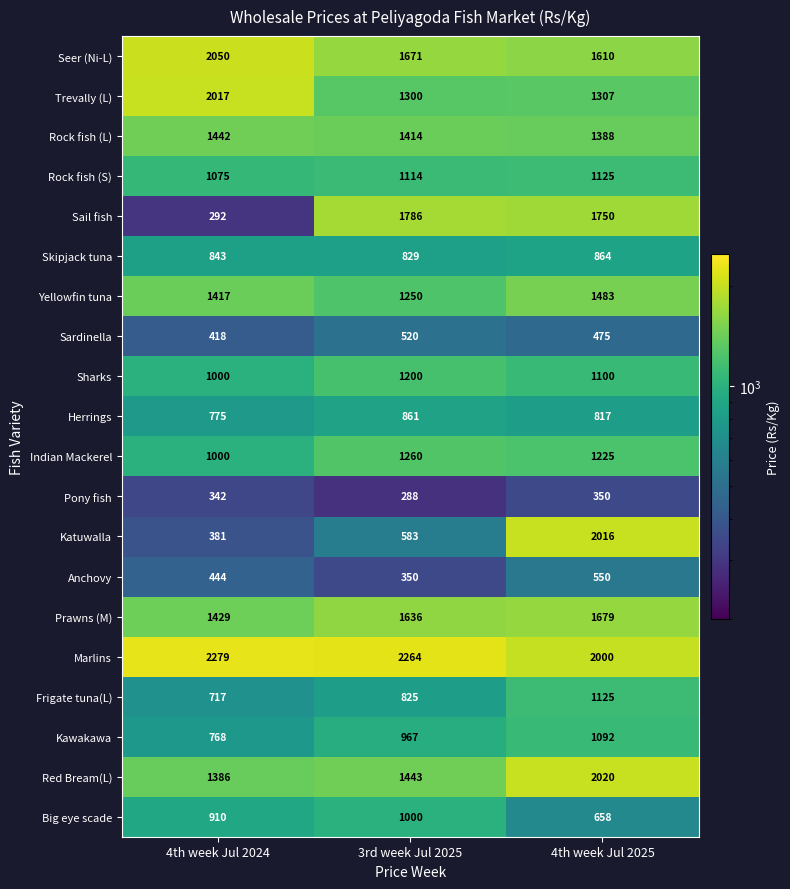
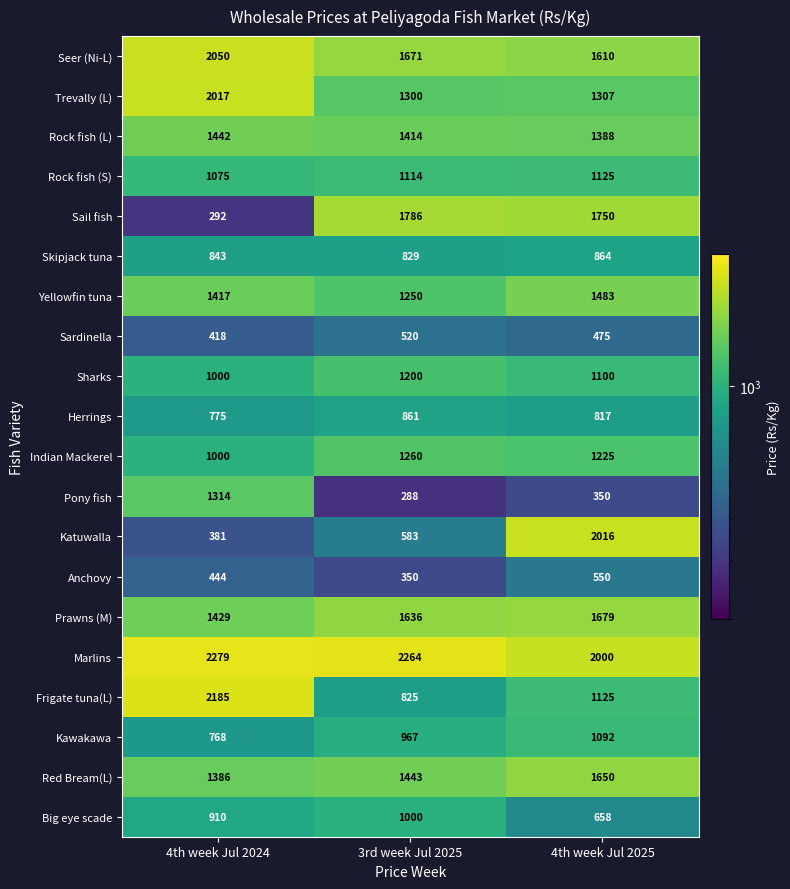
Pony fish, 4th week Jul 2024: 342 -> 1314
Frigate tuna(L), 4th week Jul 2024: 717 -> 2185
Red Bream(L), 4th week Jul 2025: 2020 -> 1650
